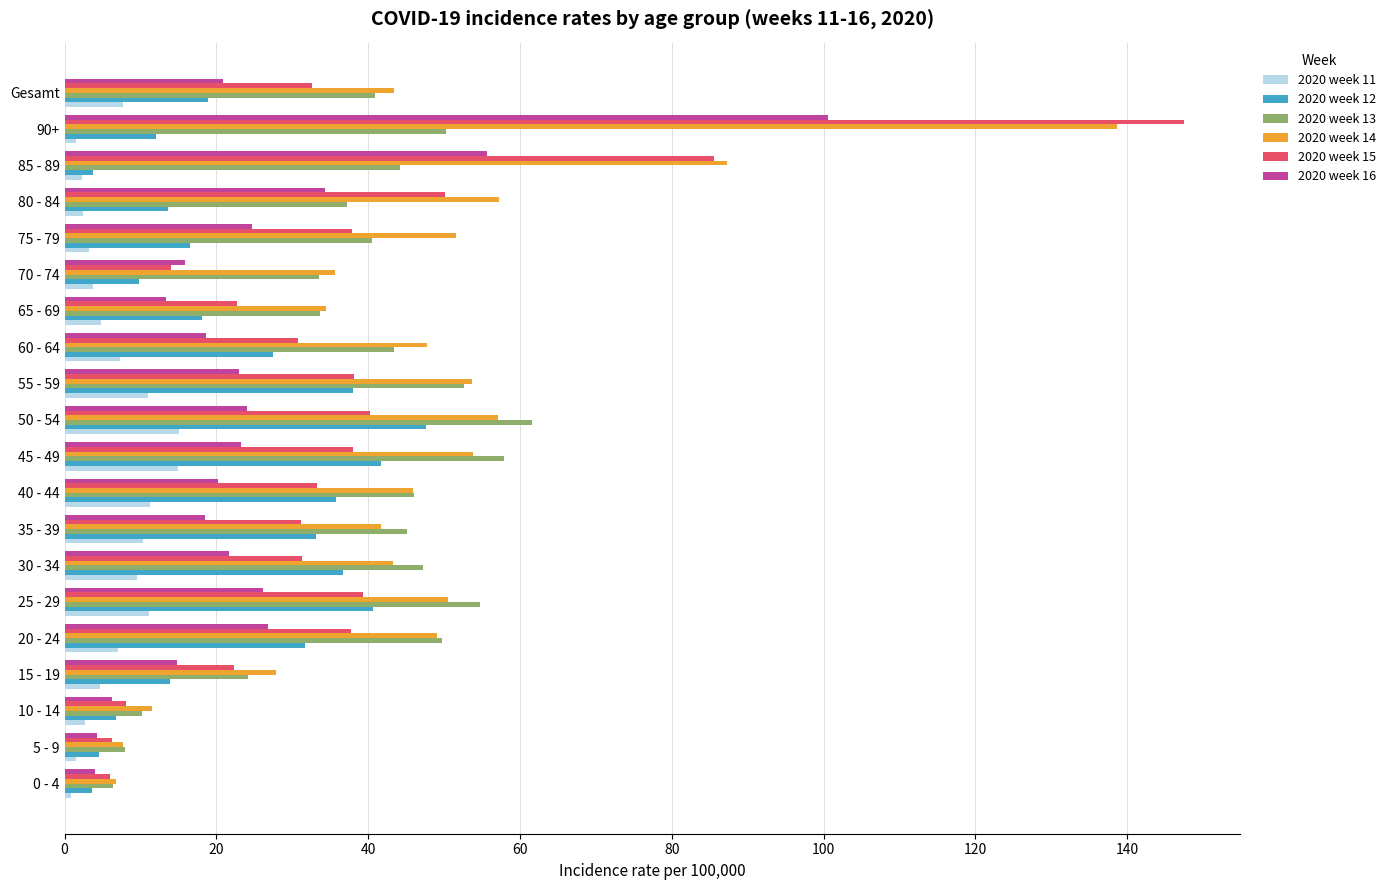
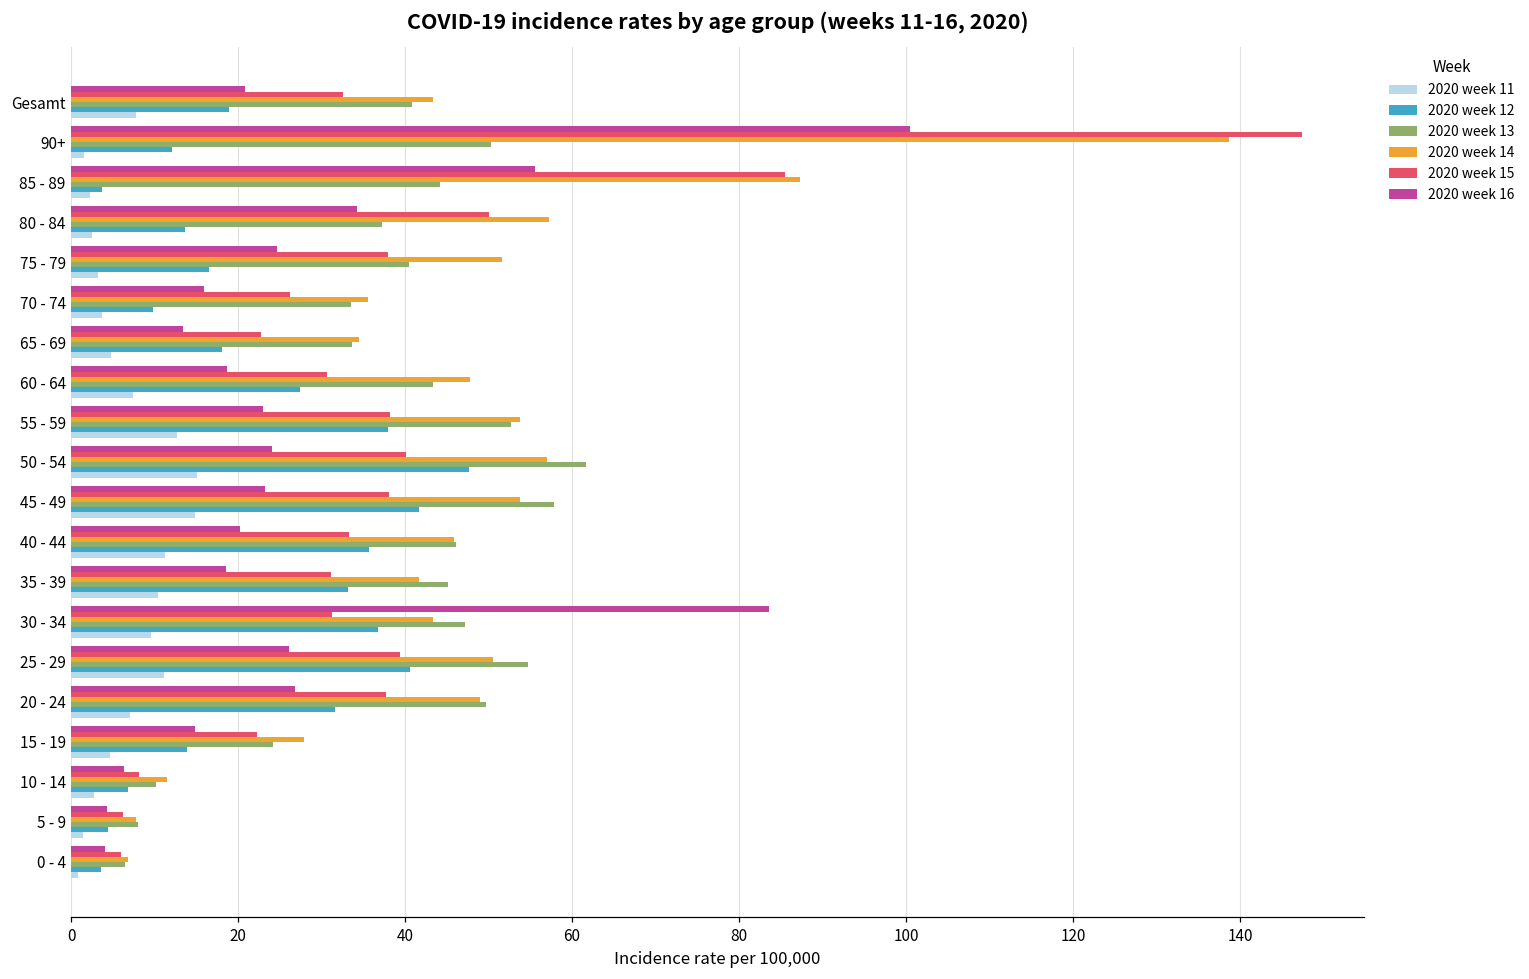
2020 week 15, 70 - 74: 14 -> 26
2020 week 11, 55 - 59: 11 -> 13
2020 week 16, 30 - 34: 22 -> 84
